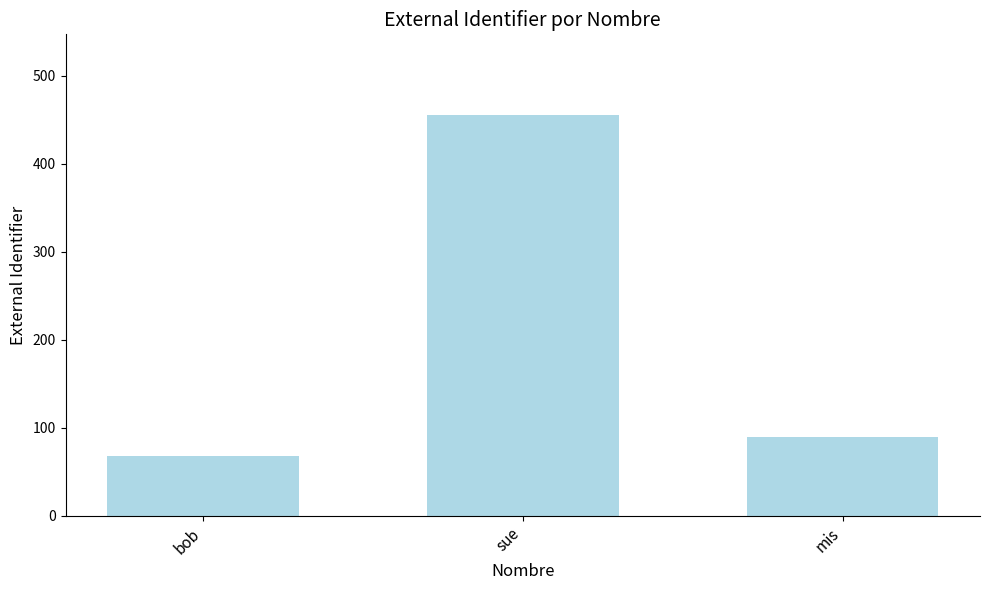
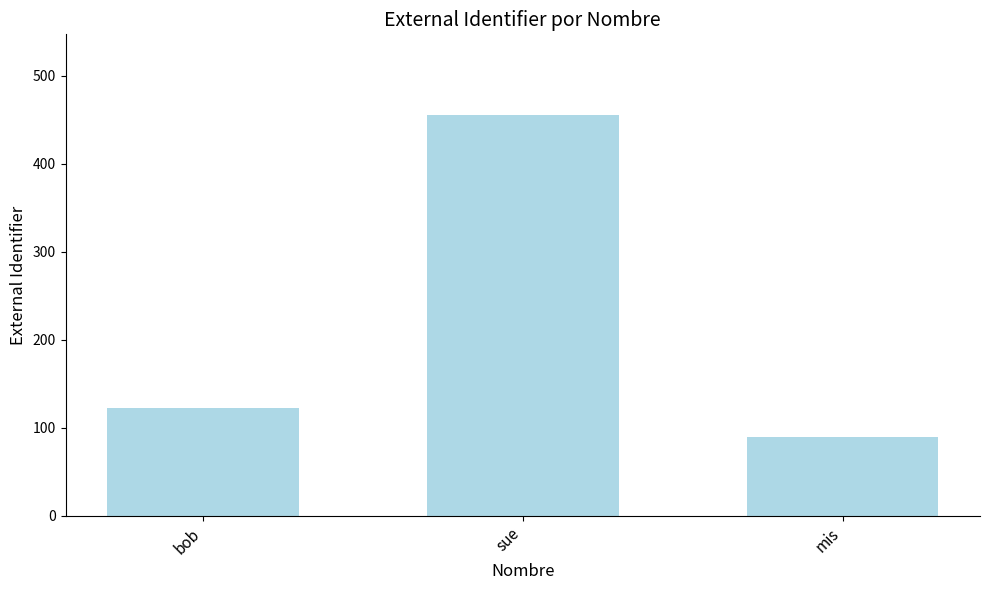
bob: 70 -> 120
